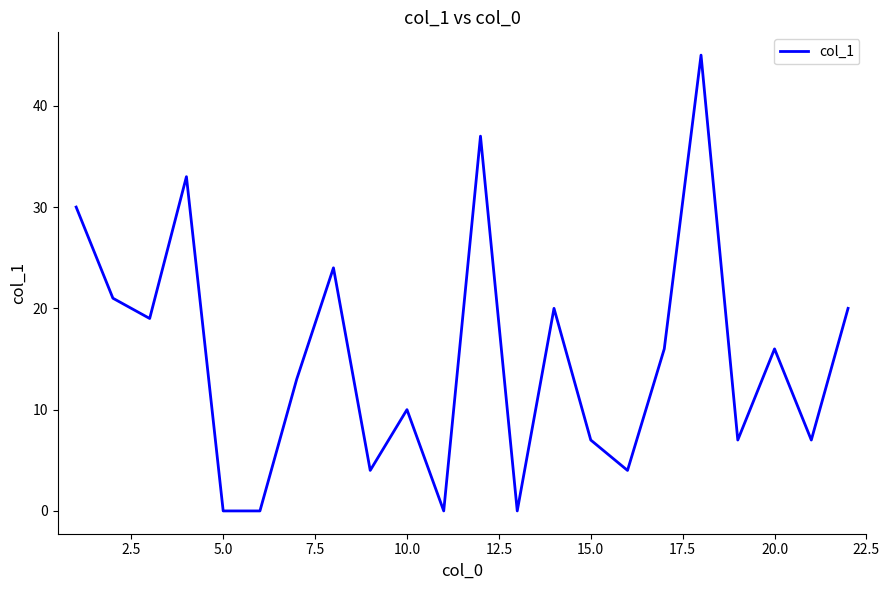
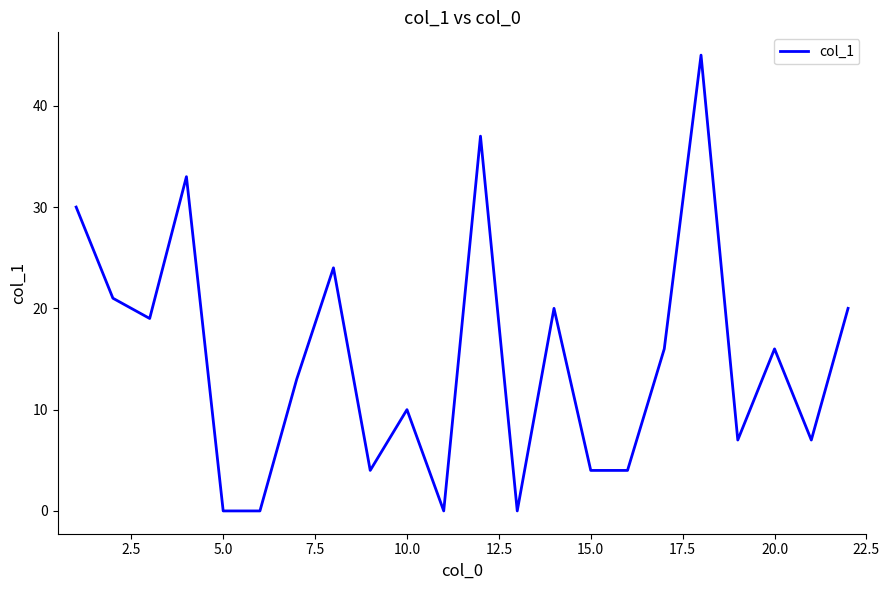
15.0: 7 -> 4
